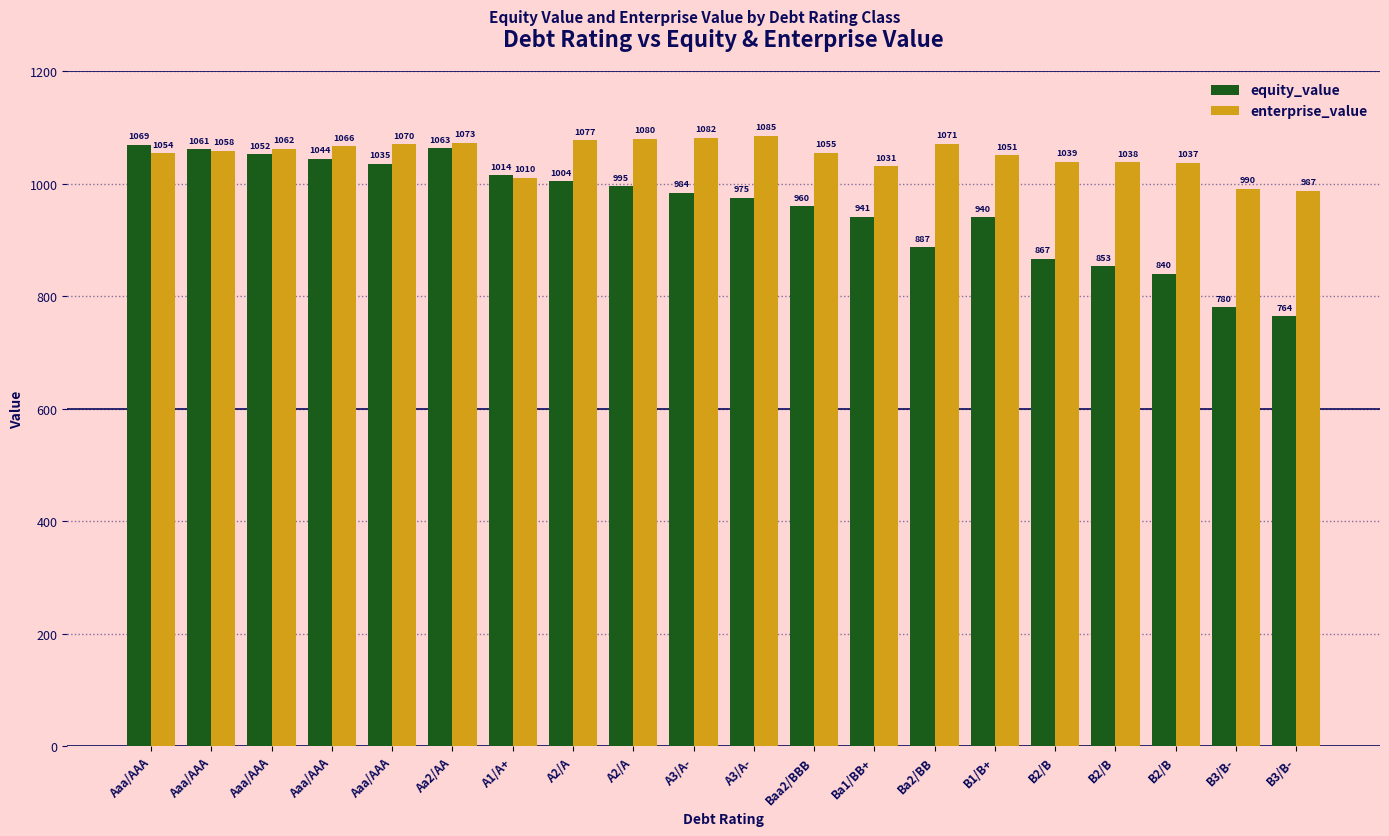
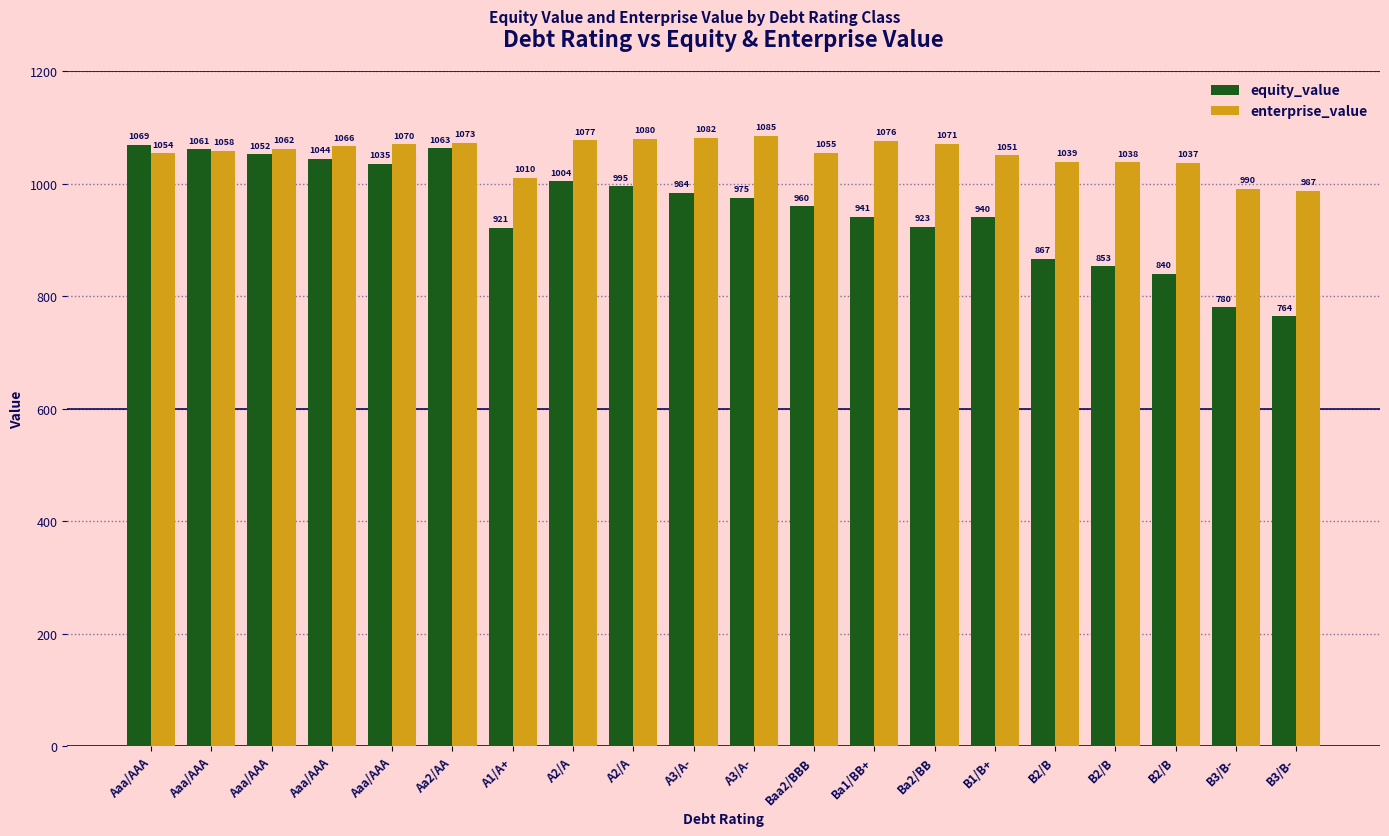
equity_value, A1/A+: 1014 -> 921
enterprise_value, Ba1/BB+: 1031 -> 1076
equity_value, Ba2/BB: 887 -> 923
